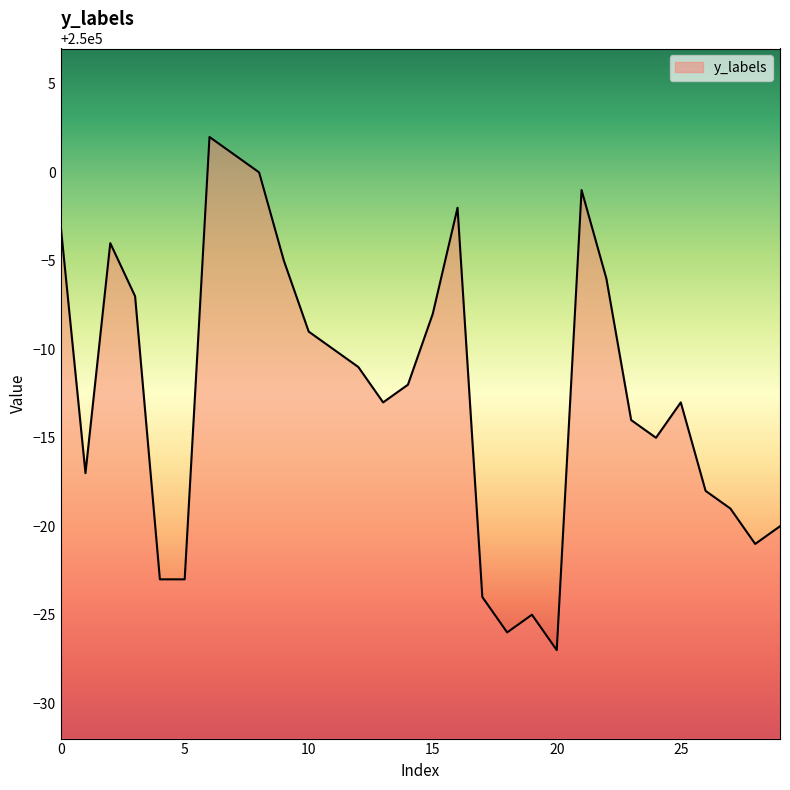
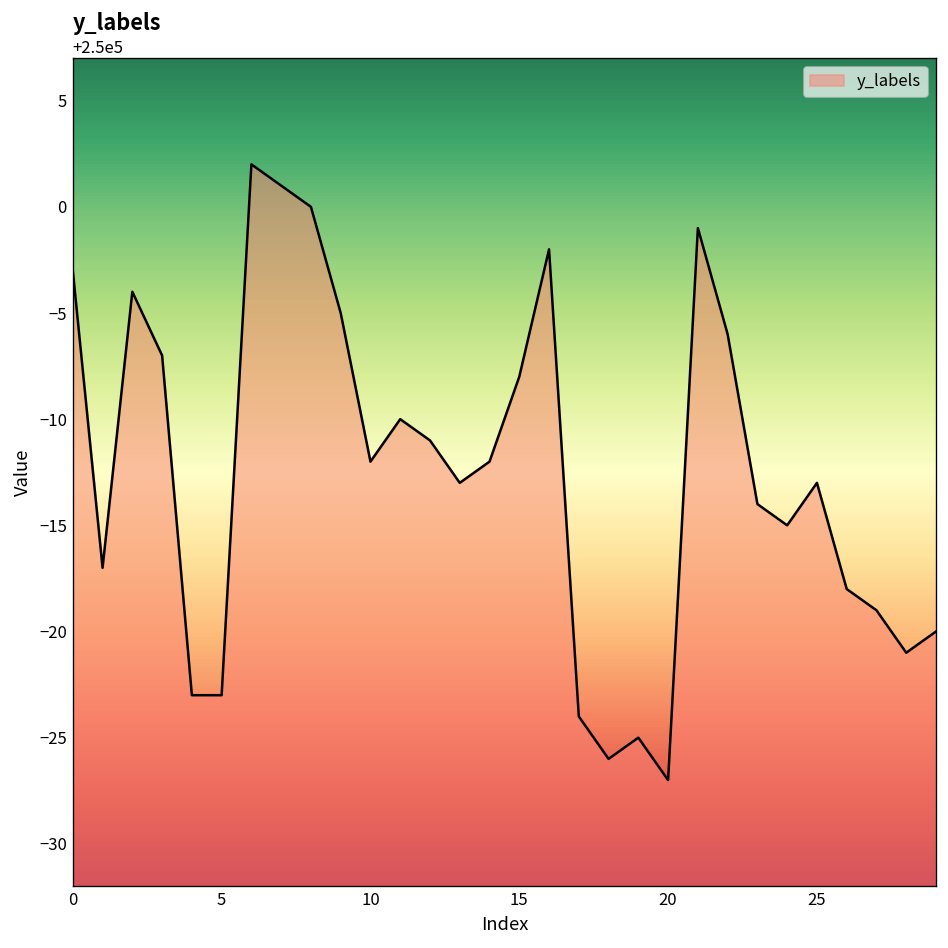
10: 249991 -> 249988
